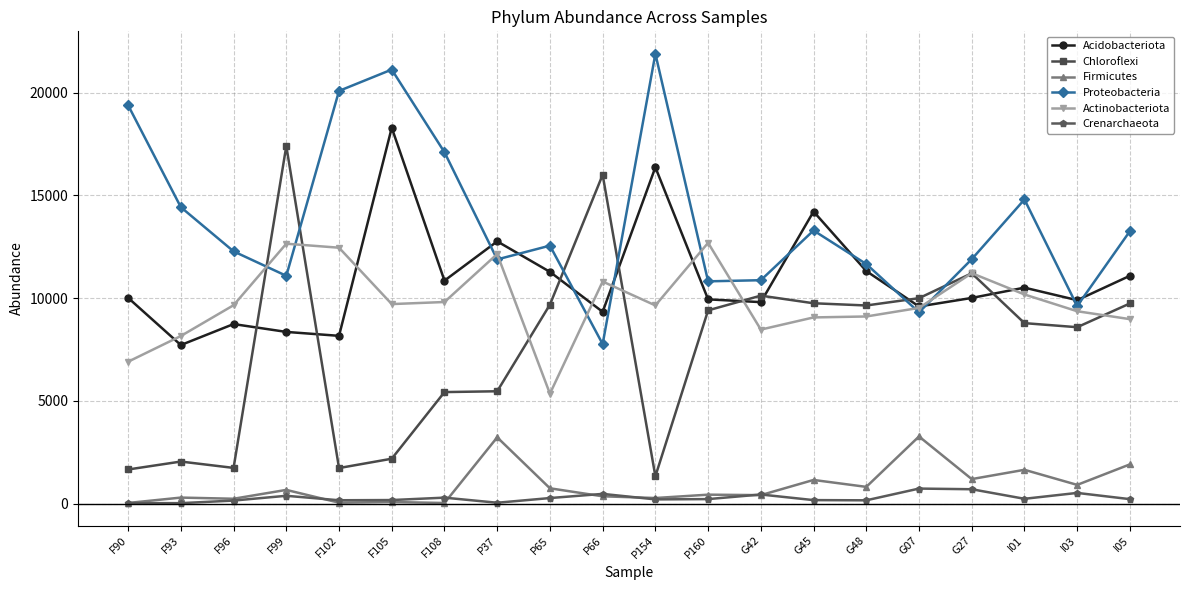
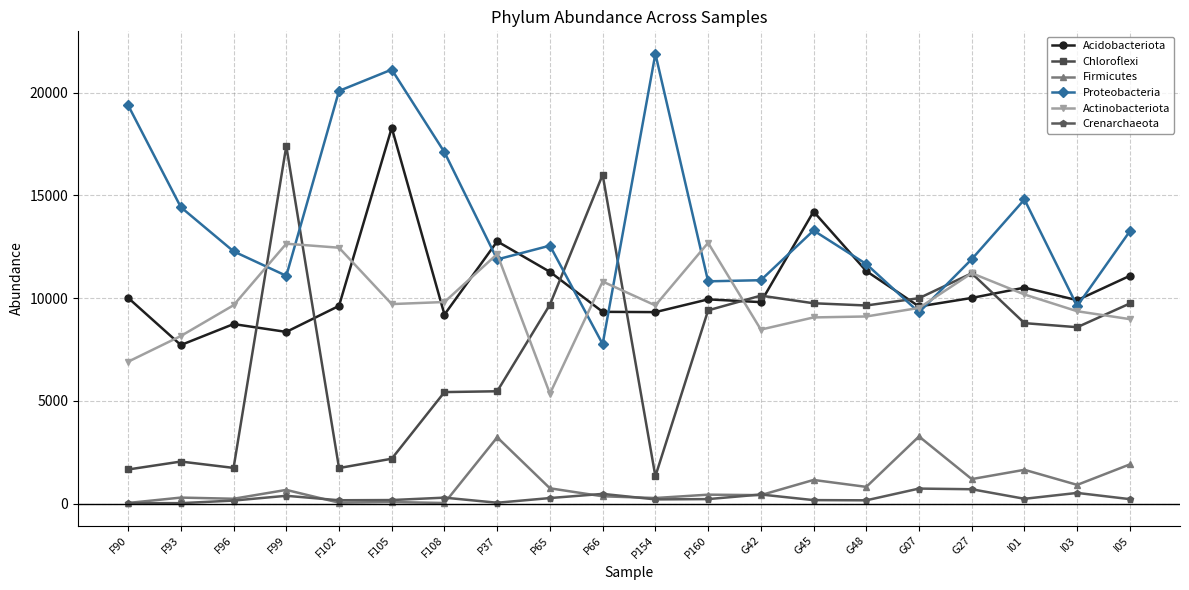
Acidobacteriota, F102: 8200 -> 9600
Acidobacteriota, F108: 10900 -> 9200
Acidobacteriota, P154: 16400 -> 9300
